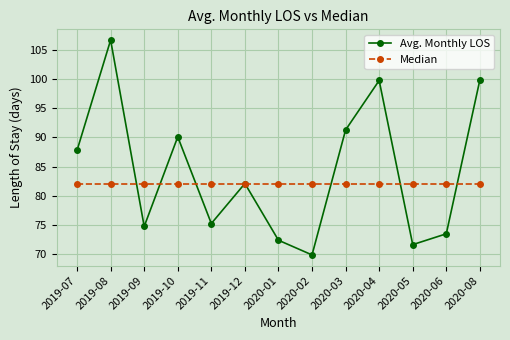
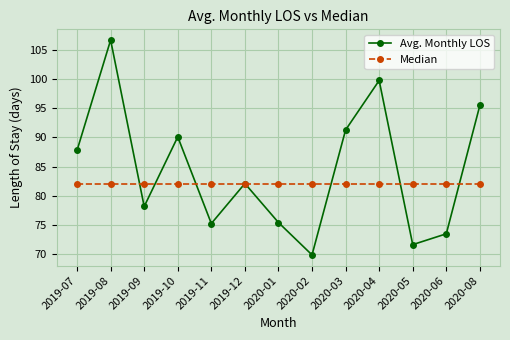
Avg. Monthly LOS, 2019-09: 75 -> 78
Avg. Monthly LOS, 2020-01: 72 -> 75
Avg. Monthly LOS, 2020-08: 100 -> 95
